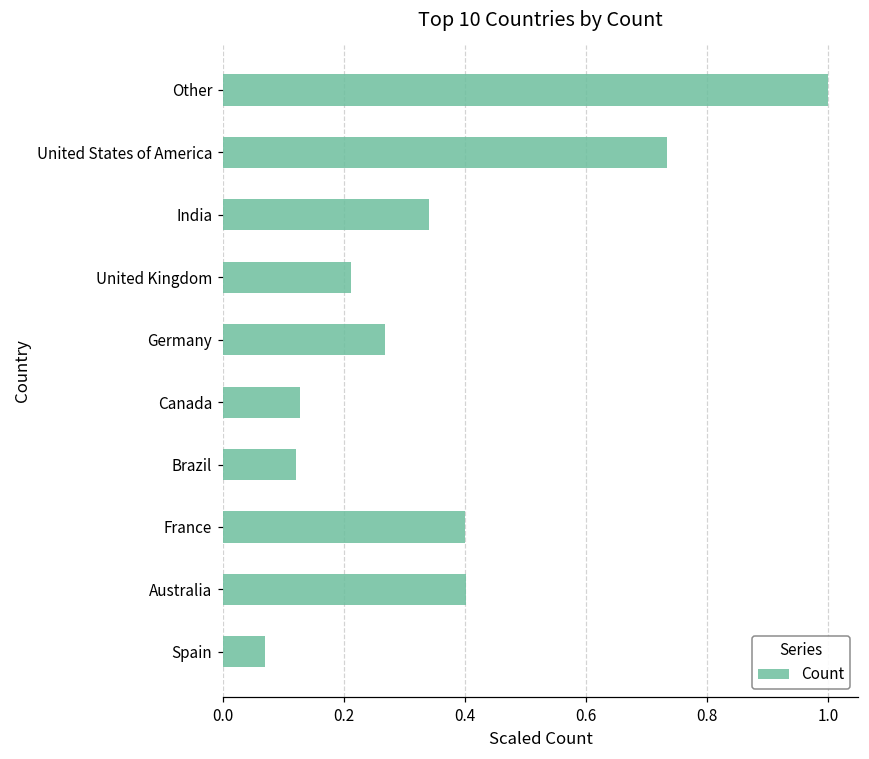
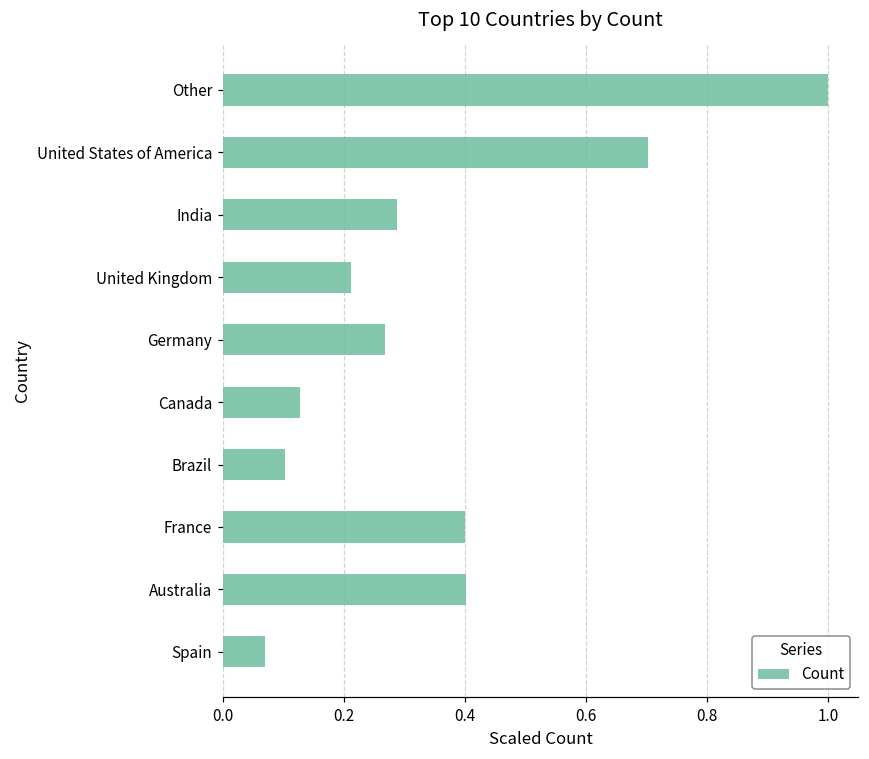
United States of America: 0.73 -> 0.70
India: 0.34 -> 0.29
Brazil: 0.12 -> 0.10
